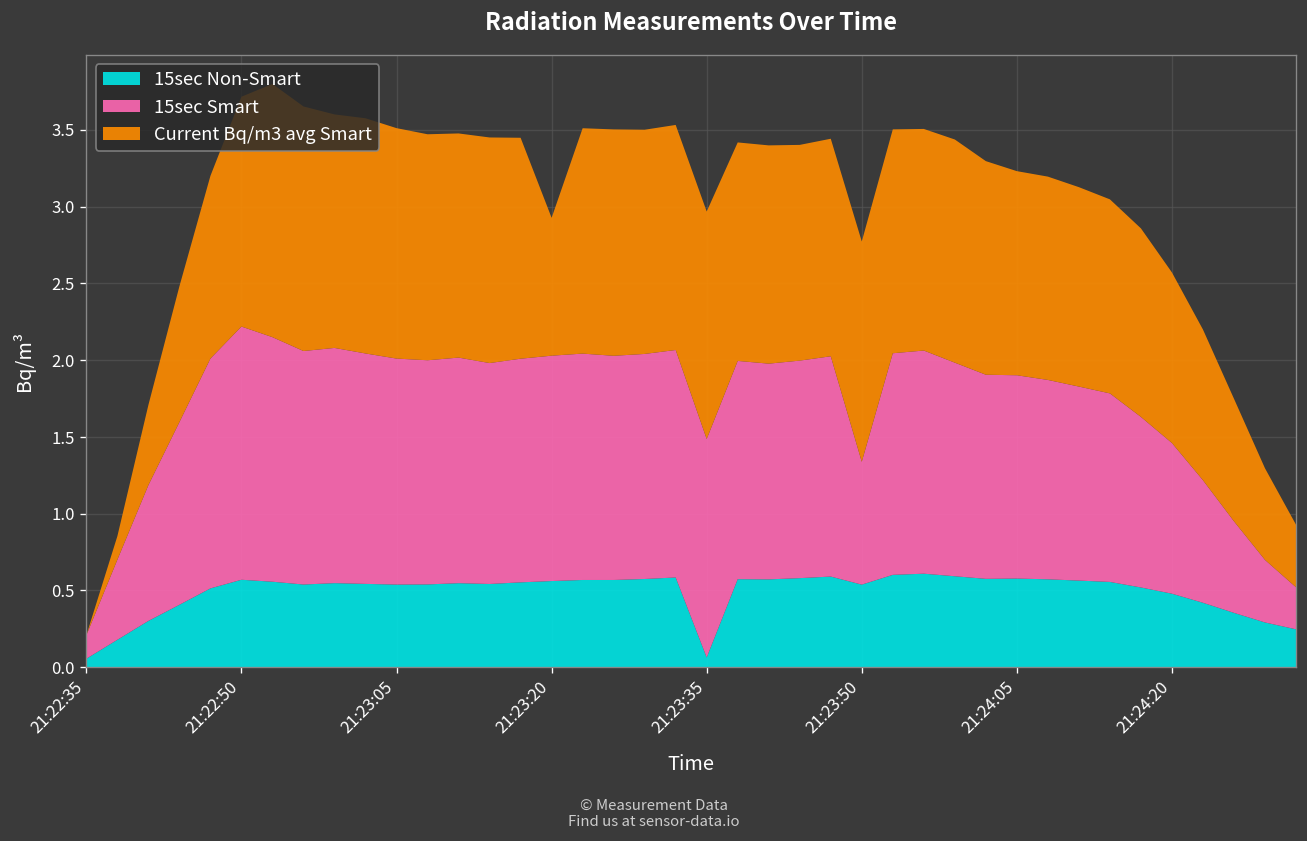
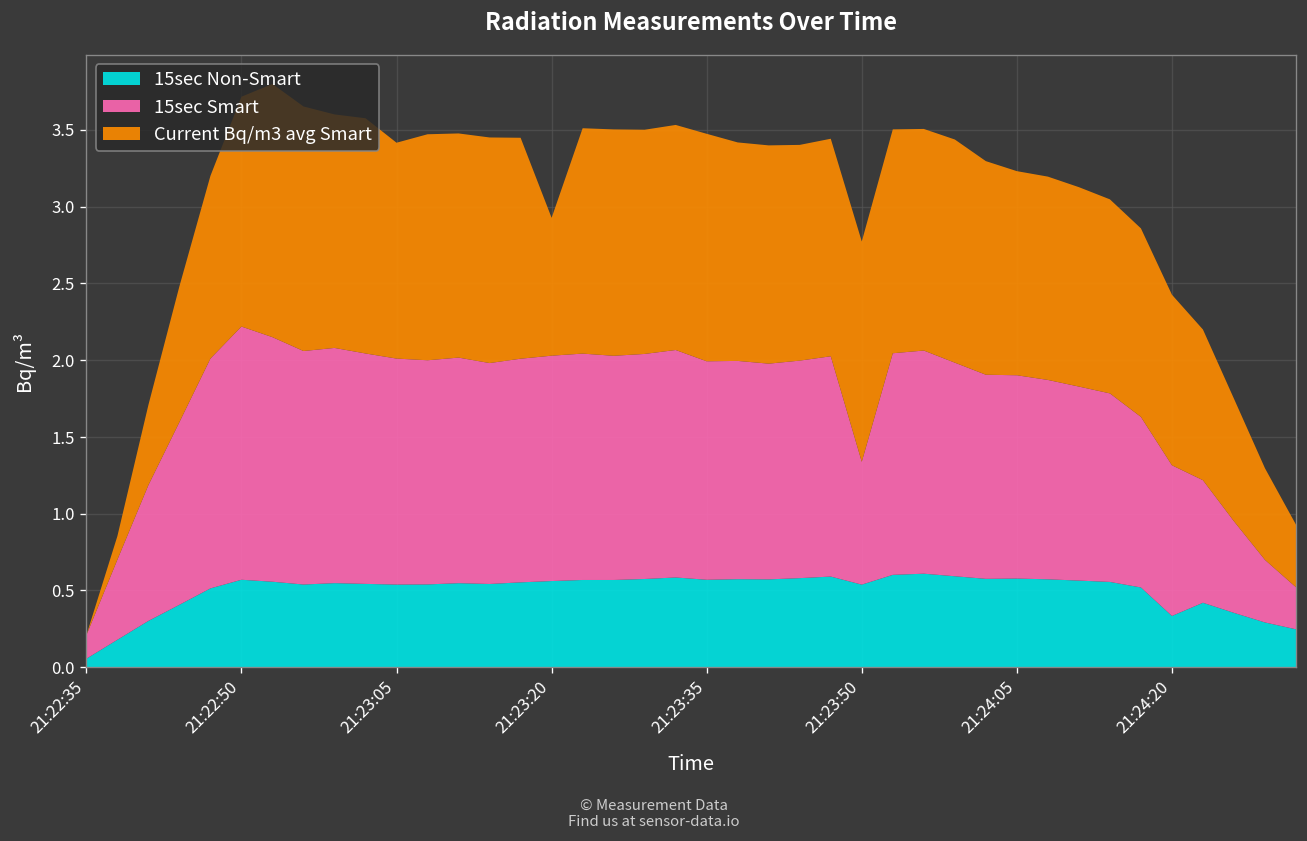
Current Bq/m3 avg Smart, 21:23:05: 1.50 -> 1.41
15sec Non-Smart, 21:23:35: 0.06 -> 0.57
15sec Non-Smart, 21:24:20: 0.48 -> 0.33
